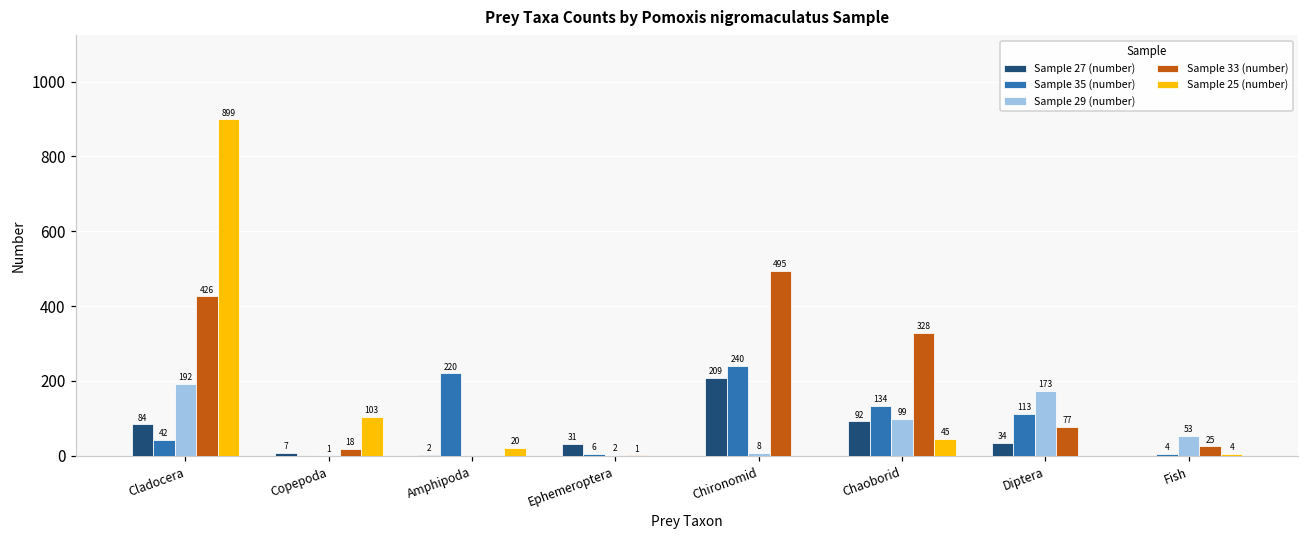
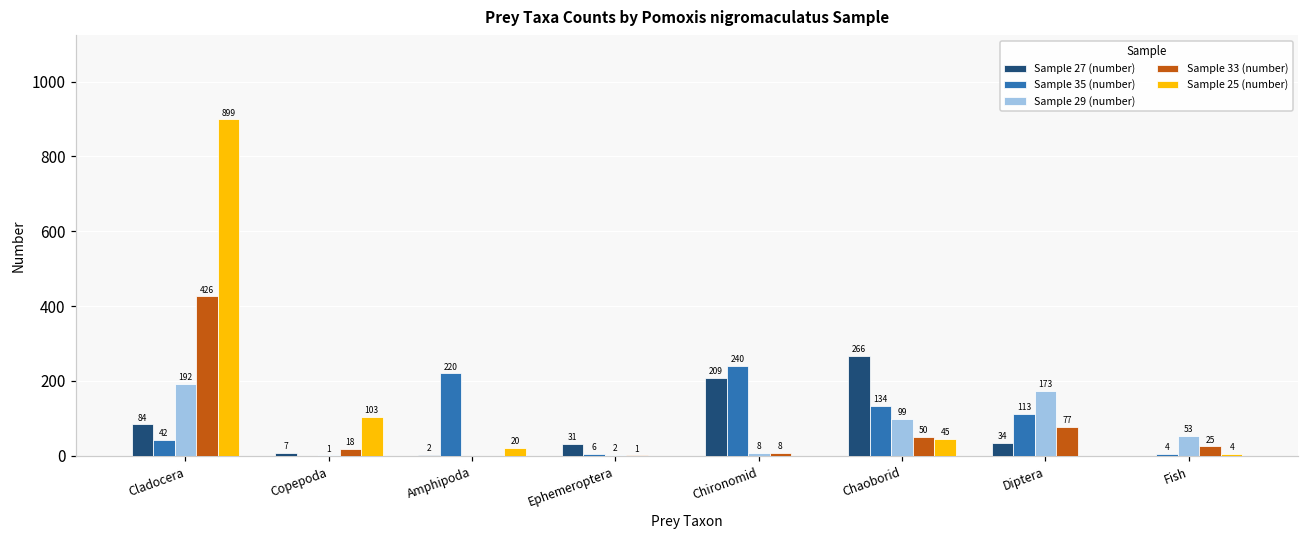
Sample 33 (number), Chironomid: 495 -> 8
Sample 27 (number), Chaoborid: 92 -> 266
Sample 33 (number), Chaoborid: 328 -> 50
